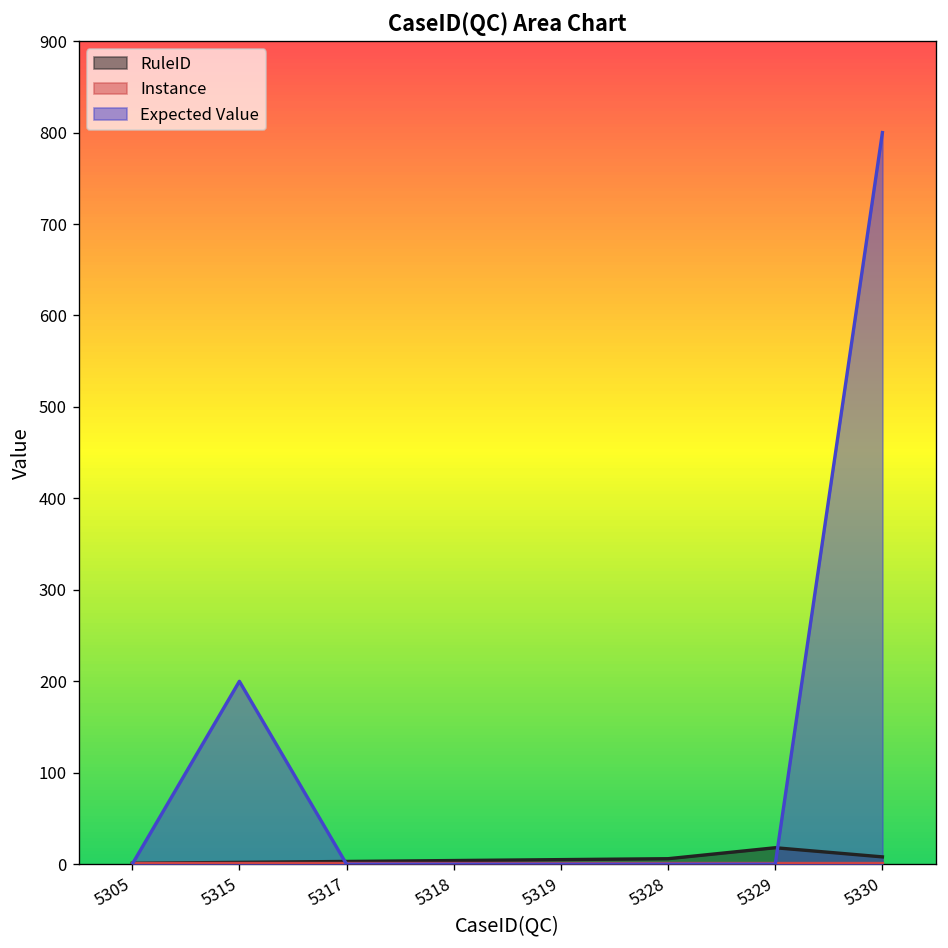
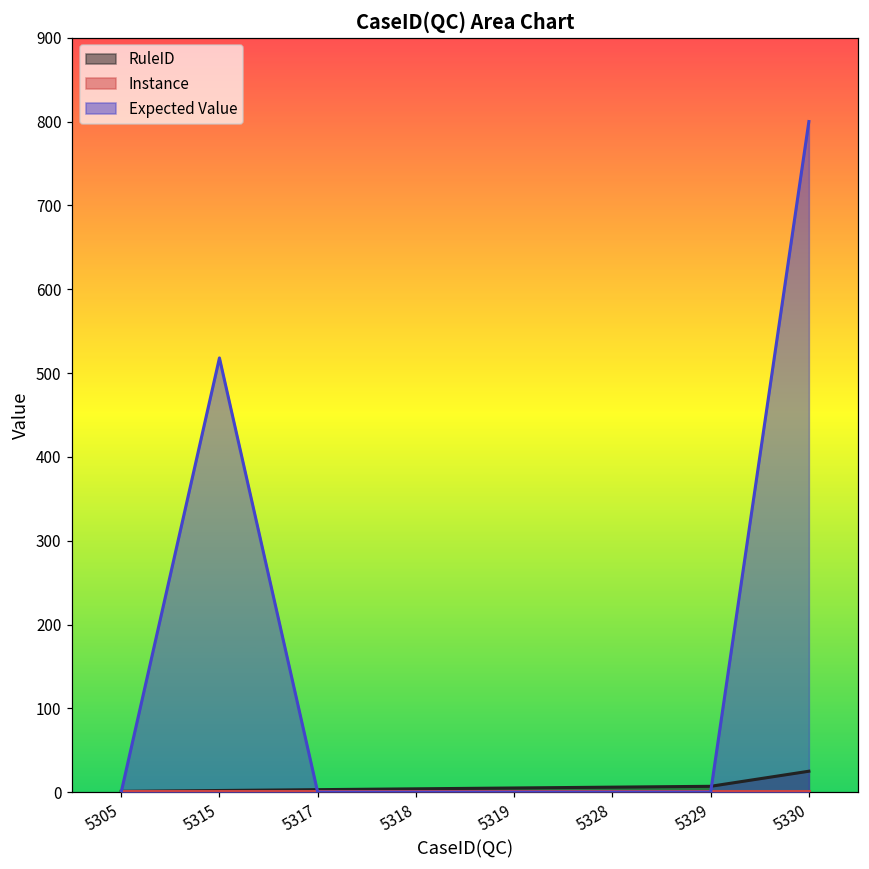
Expected Value, 5315: 200 -> 520
RuleID, 5329: 20 -> 10
RuleID, 5330: 10 -> 30
